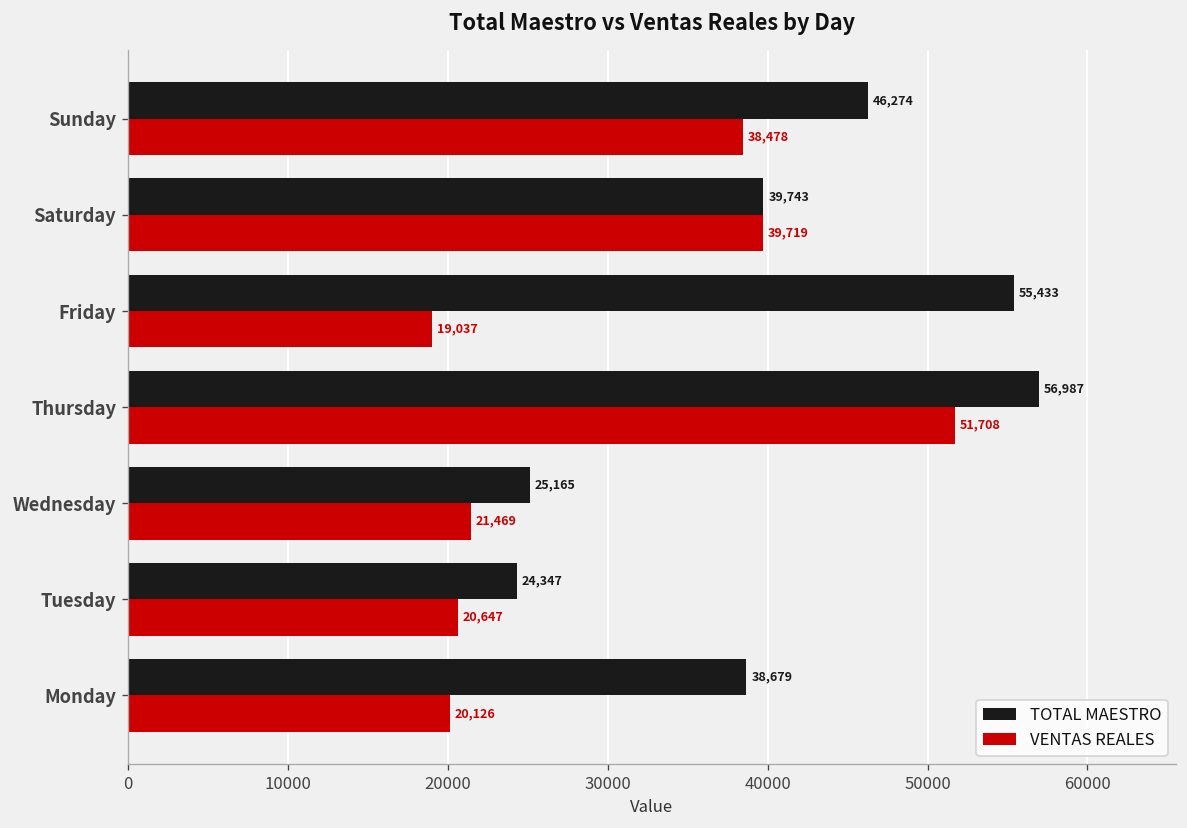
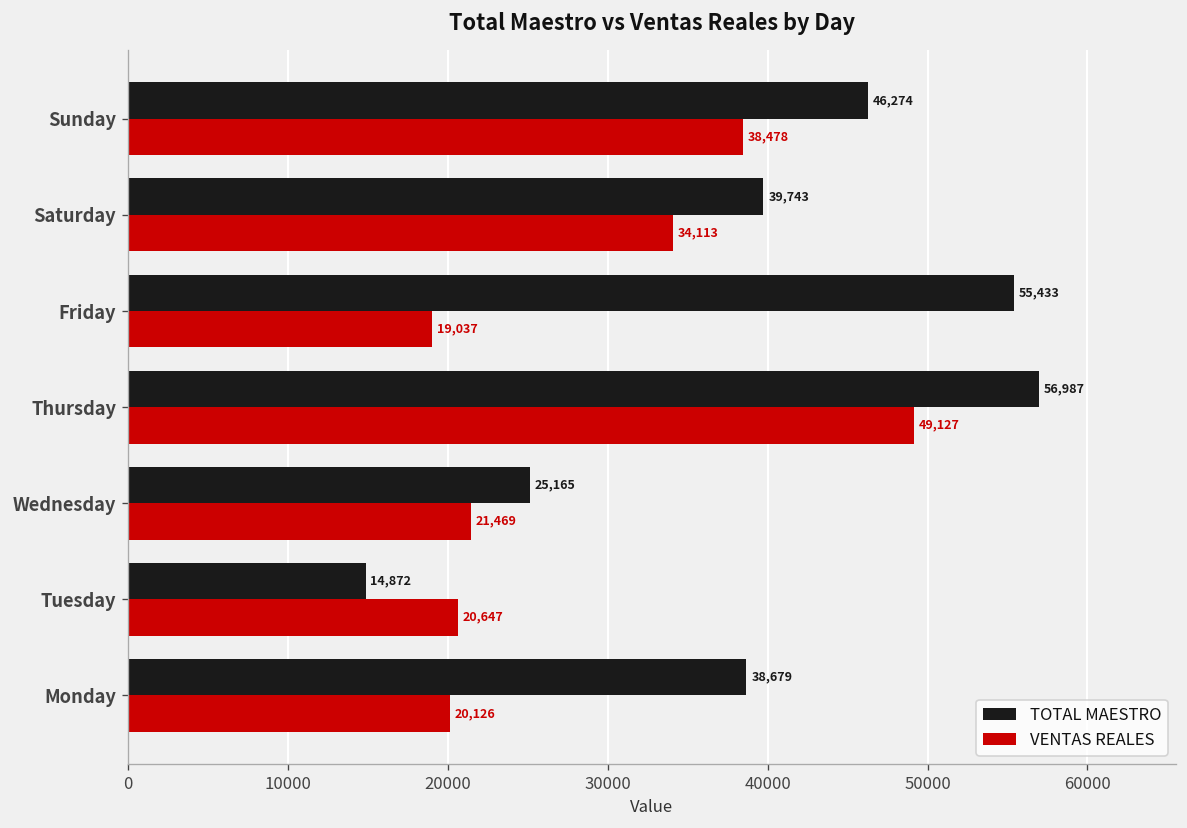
VENTAS REALES, Saturday: 39,719 -> 34,113
VENTAS REALES, Thursday: 51,708 -> 49,127
TOTAL MAESTRO, Tuesday: 24,347 -> 14,872
